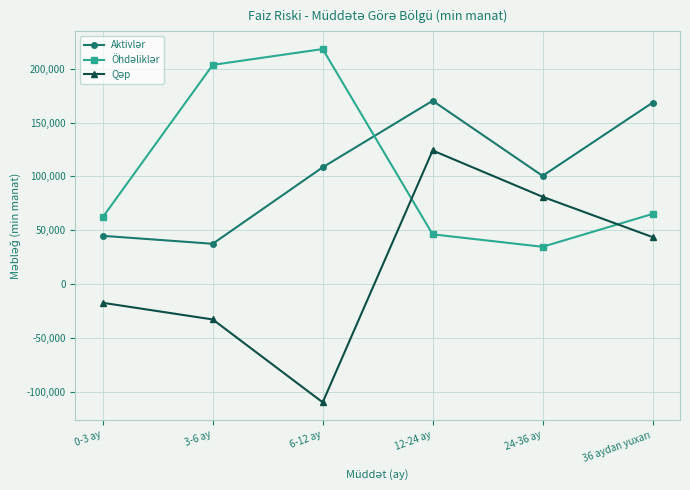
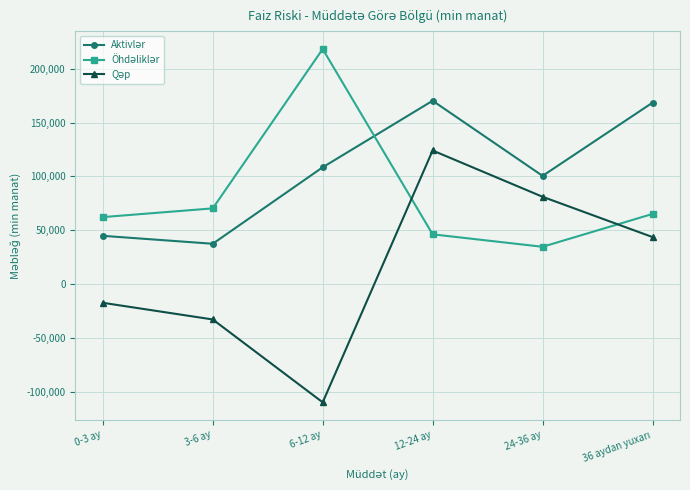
Öhdəliklər, 3-6 ay: 204,000 -> 70,000
